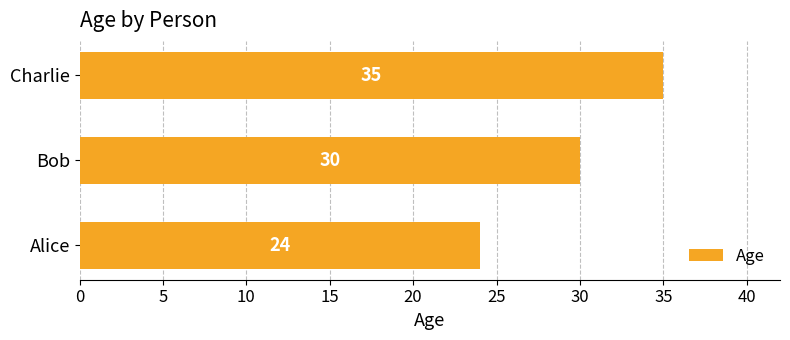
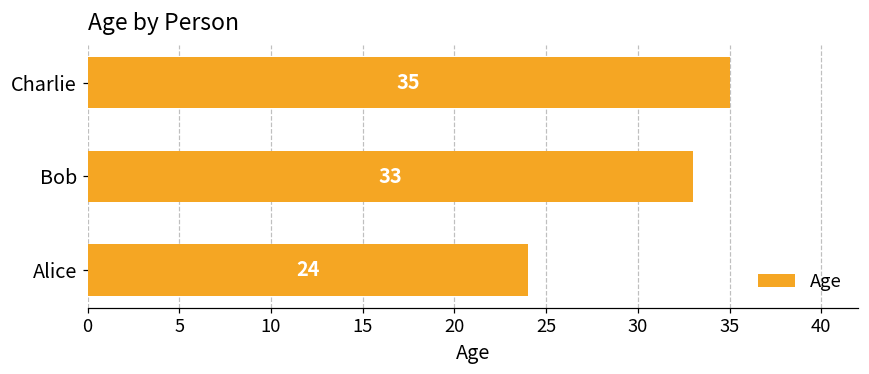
Bob: 30 -> 33
